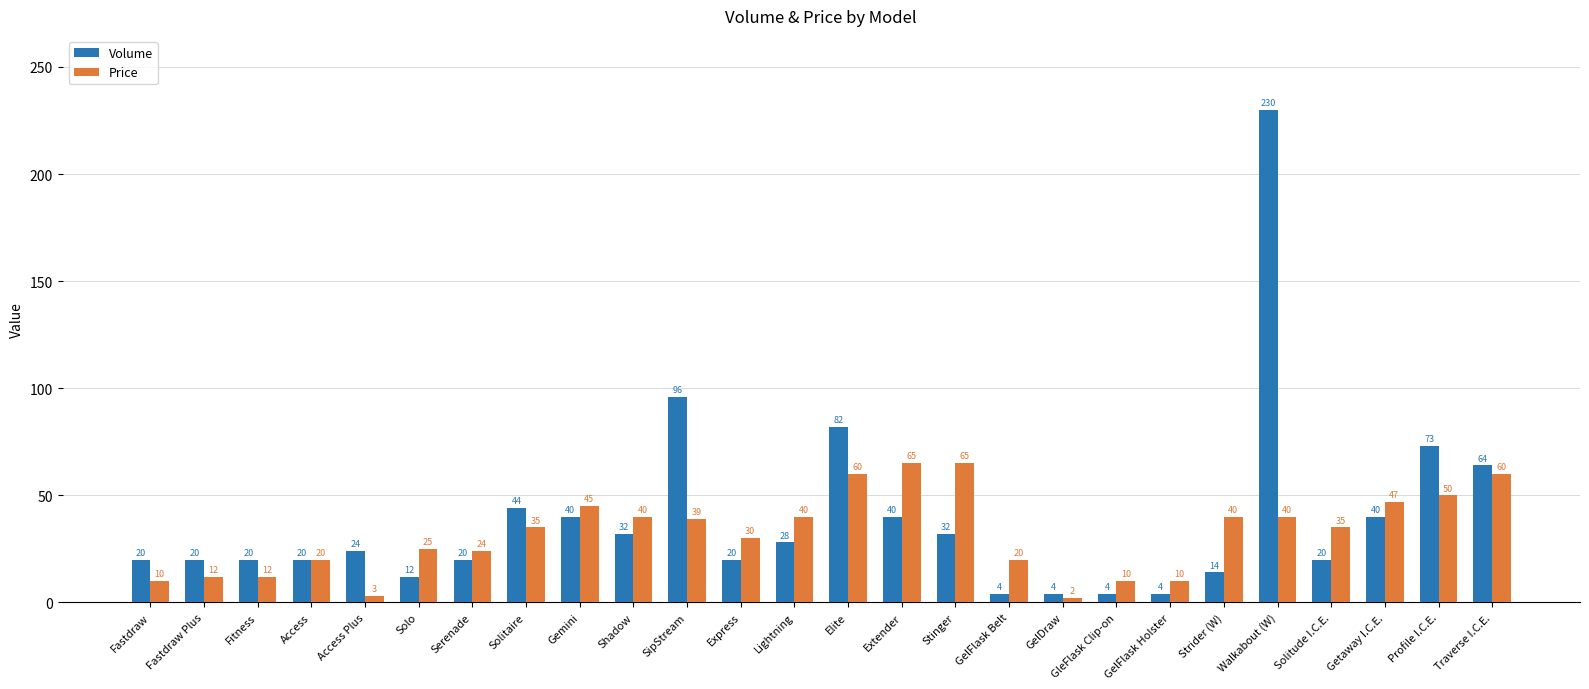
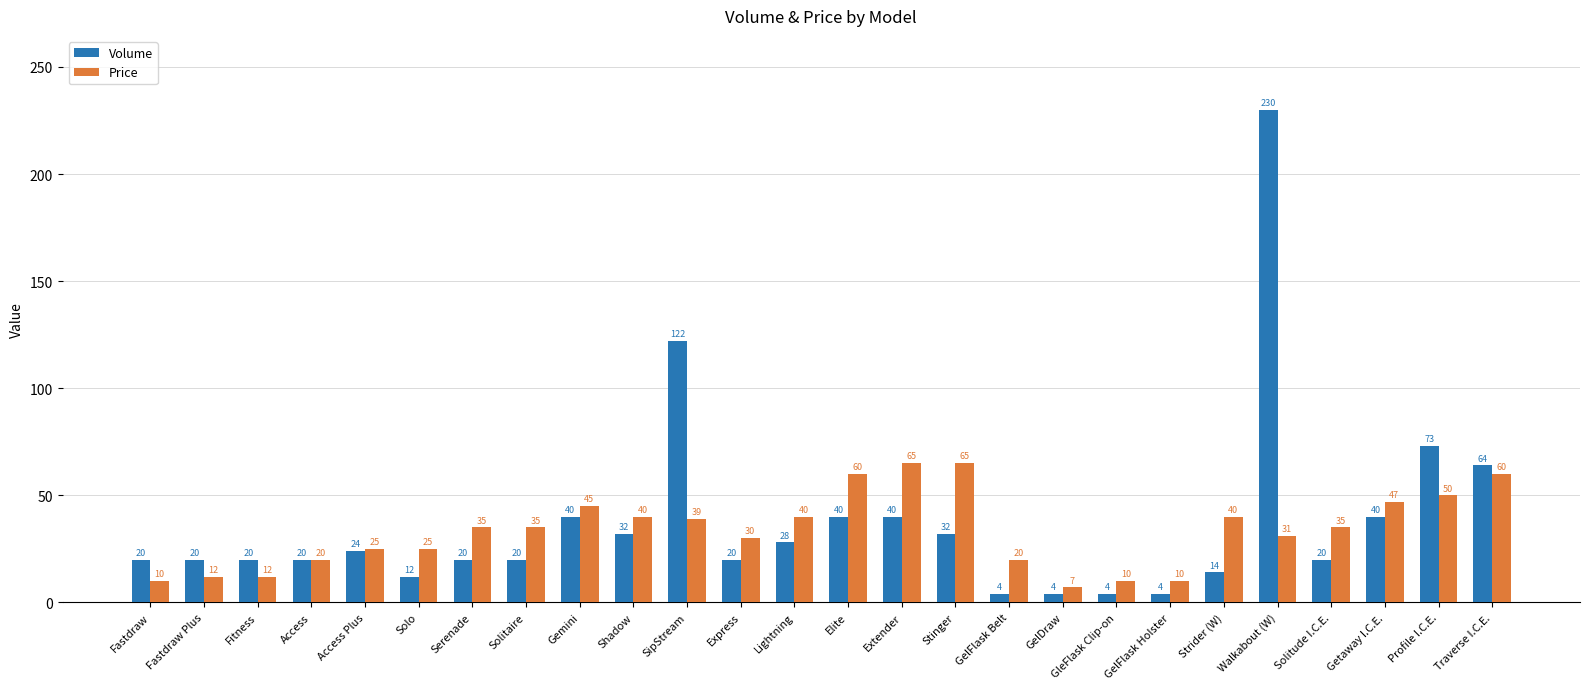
Price, Access Plus: 3 -> 25
Price, Serenade: 24 -> 35
Volume, Solitaire: 44 -> 20
Volume, SipStream: 96 -> 122
Volume, Elite: 82 -> 40
Price, GelDraw: 2 -> 7
Price, Walkabout (W): 40 -> 31
